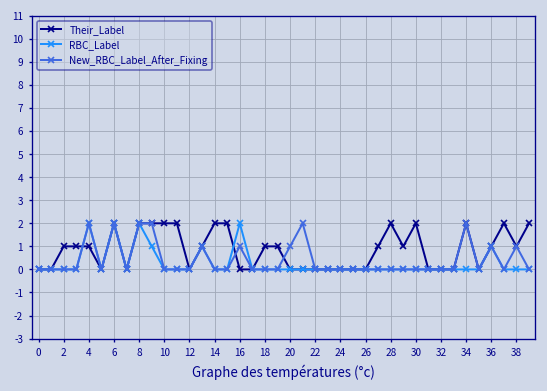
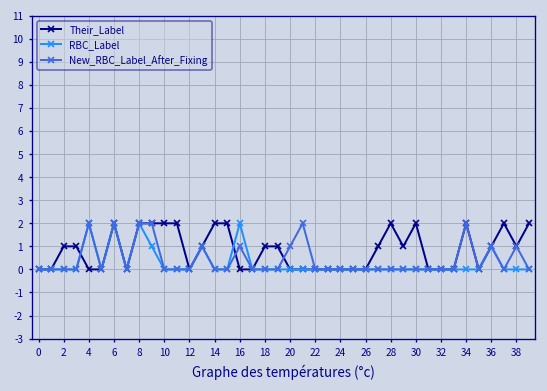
Their_Label, 4: 1 -> 0
